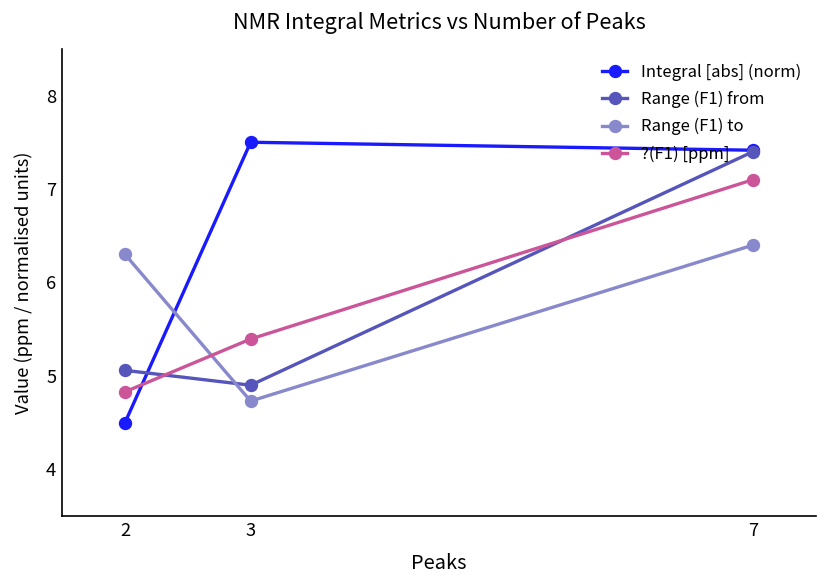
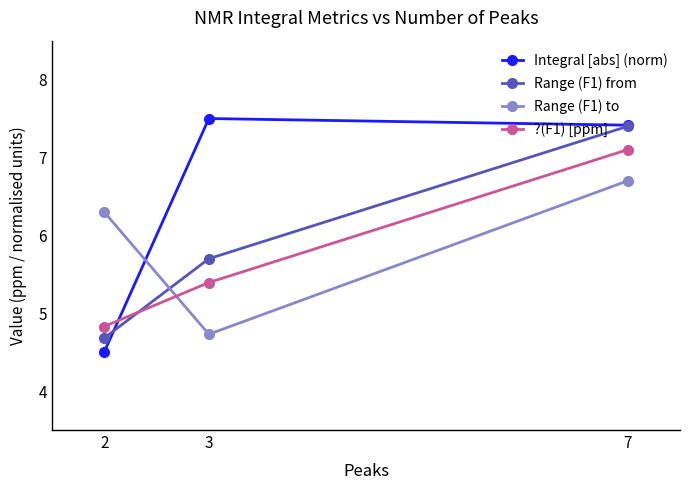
Range (F1) from, 2: 5.1 -> 4.7
Range (F1) from, 3: 4.9 -> 5.7
Range (F1) to, 7: 6.4 -> 6.7
